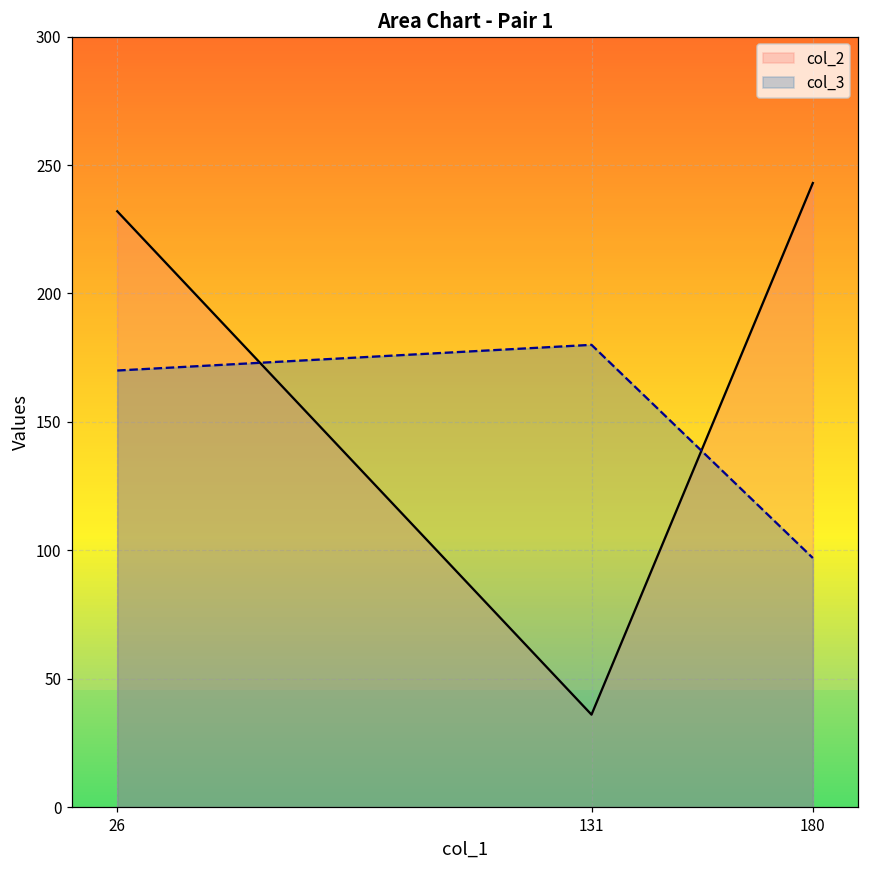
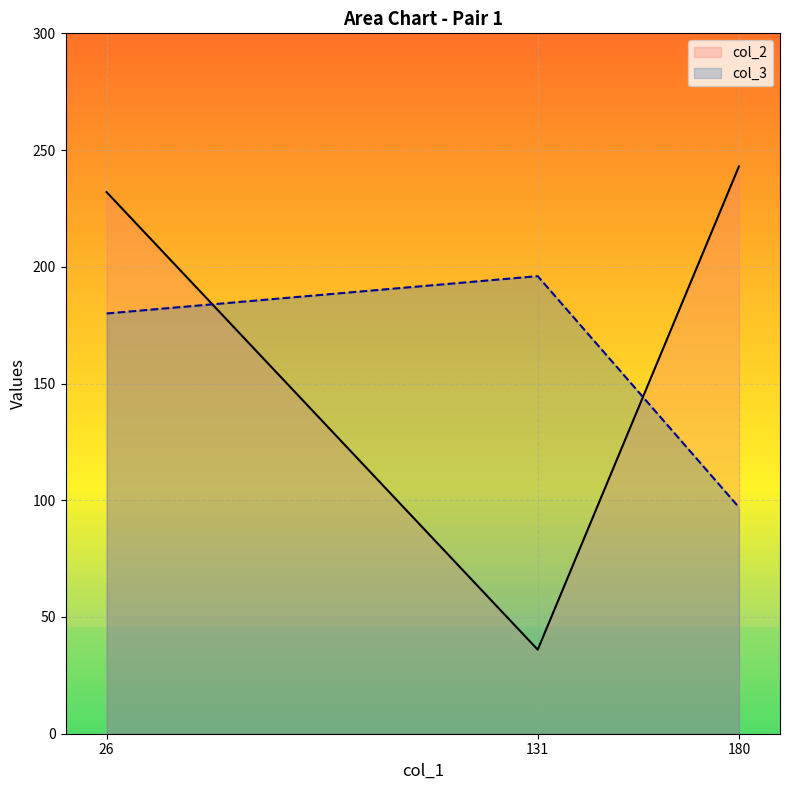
col_3, 26: 170 -> 180
col_3, 131: 180 -> 196
